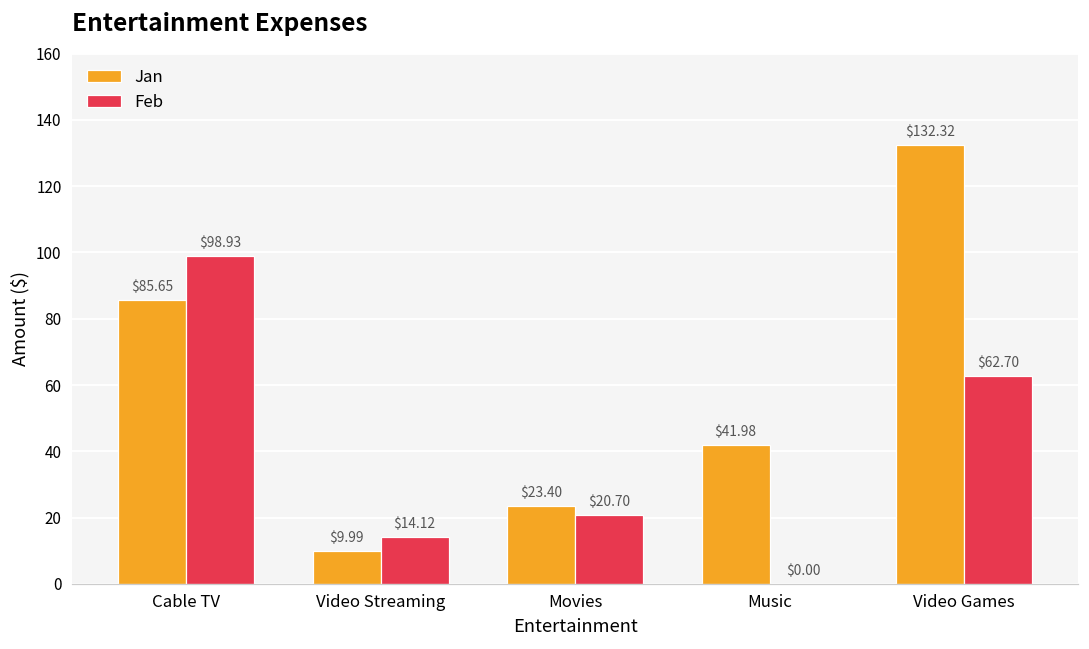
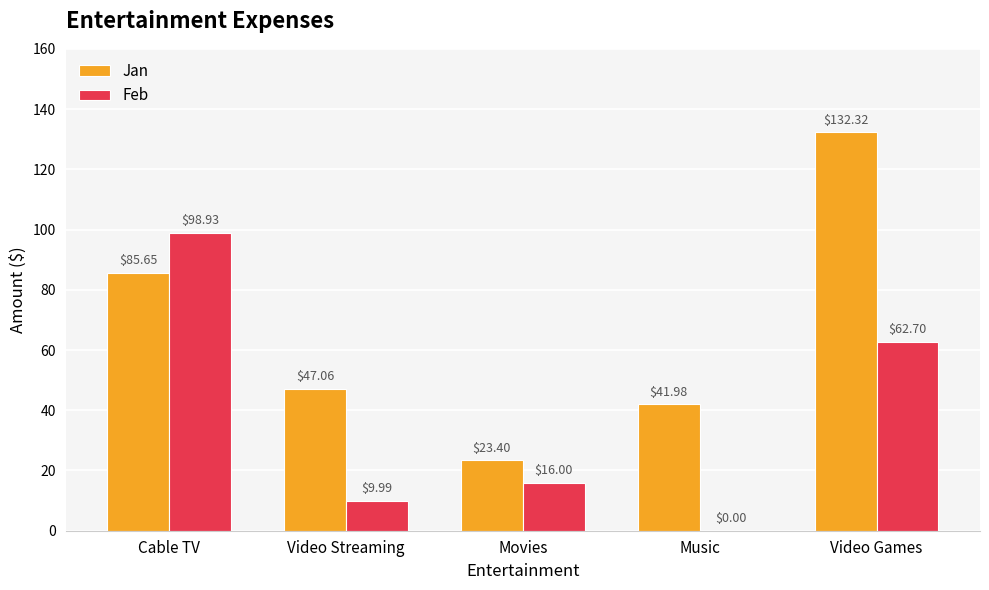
Jan, Video Streaming: $9.99 -> $47.06
Feb, Video Streaming: $14.12 -> $9.99
Feb, Movies: $20.70 -> $16.00
